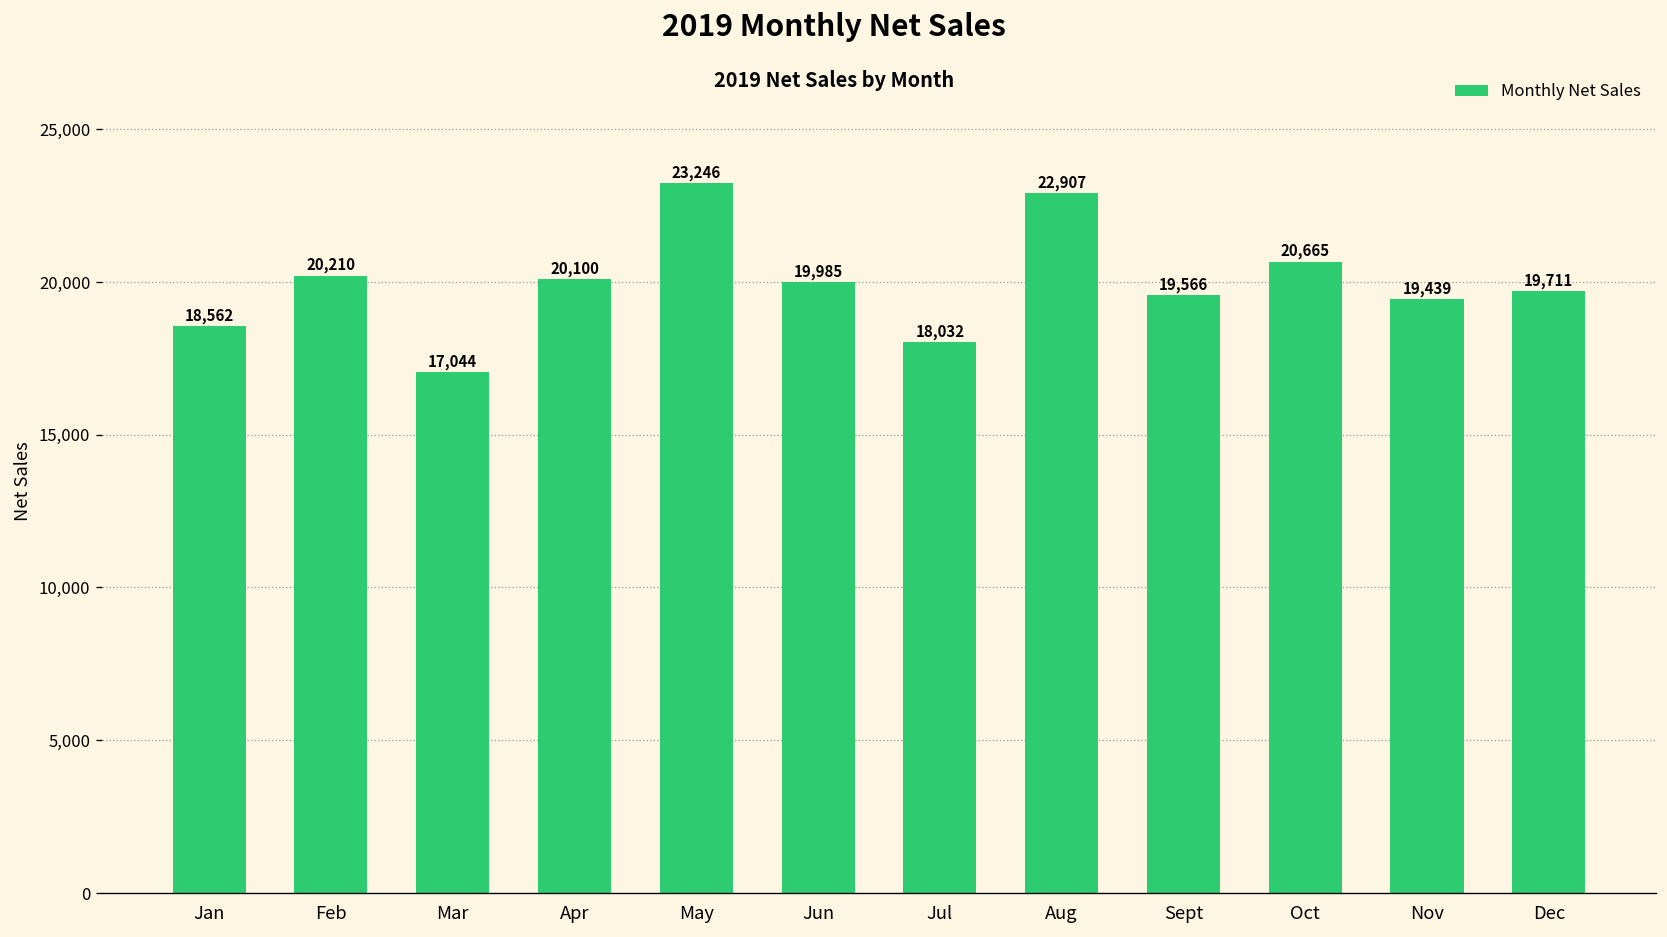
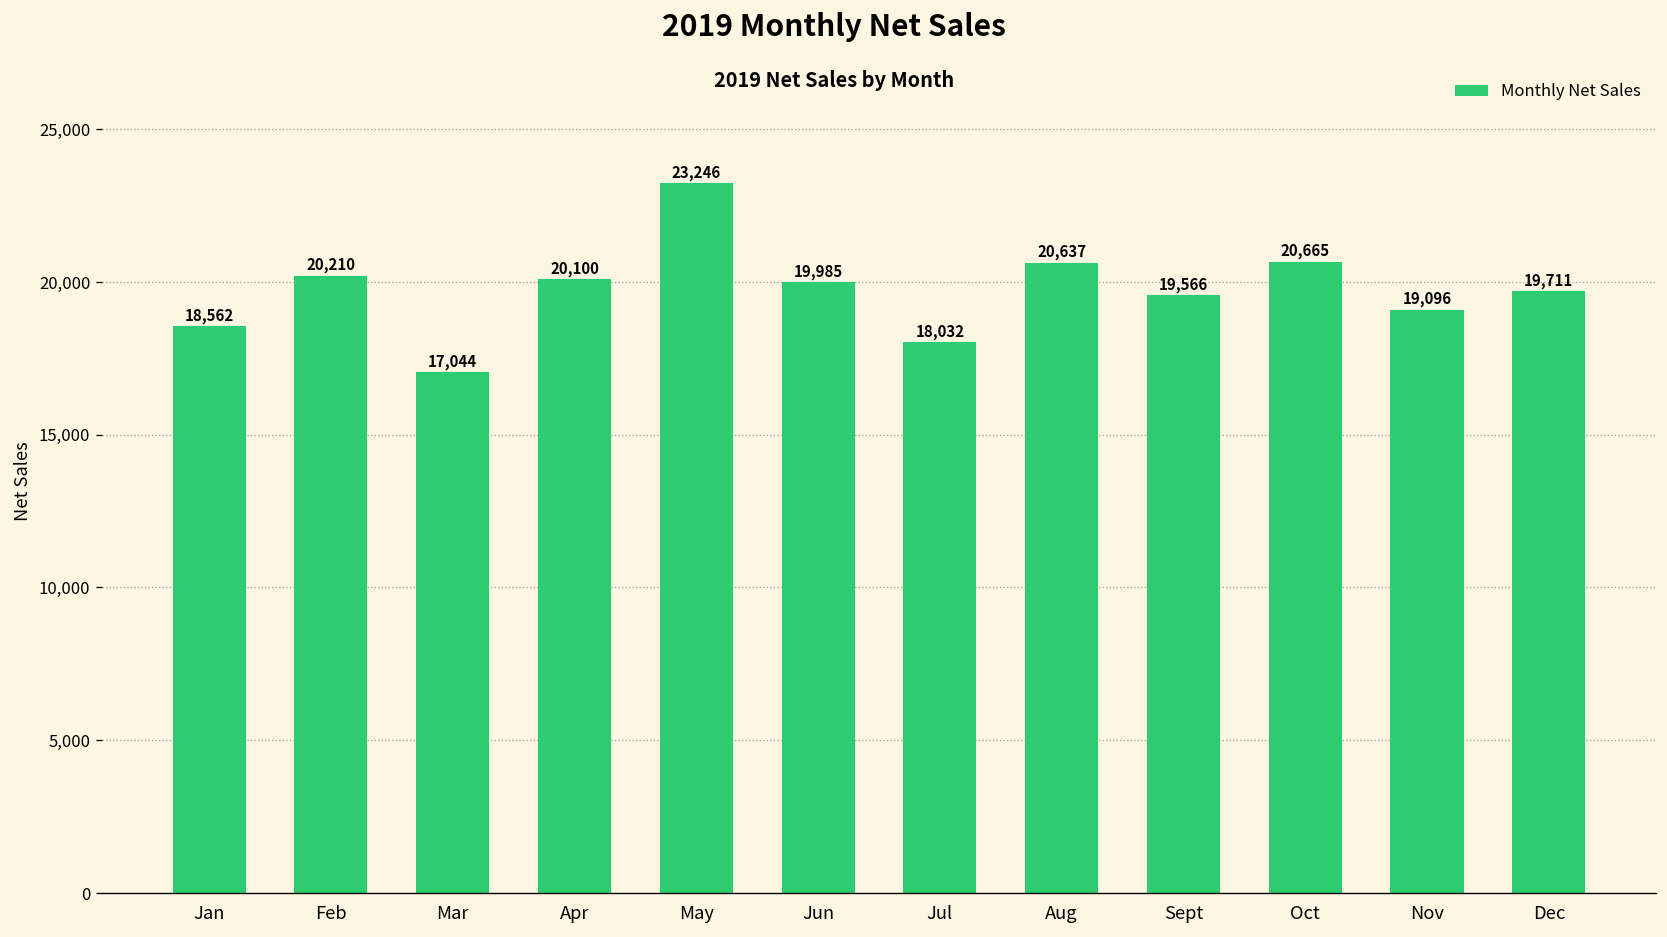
Aug: 22,907 -> 20,637
Nov: 19,439 -> 19,096
